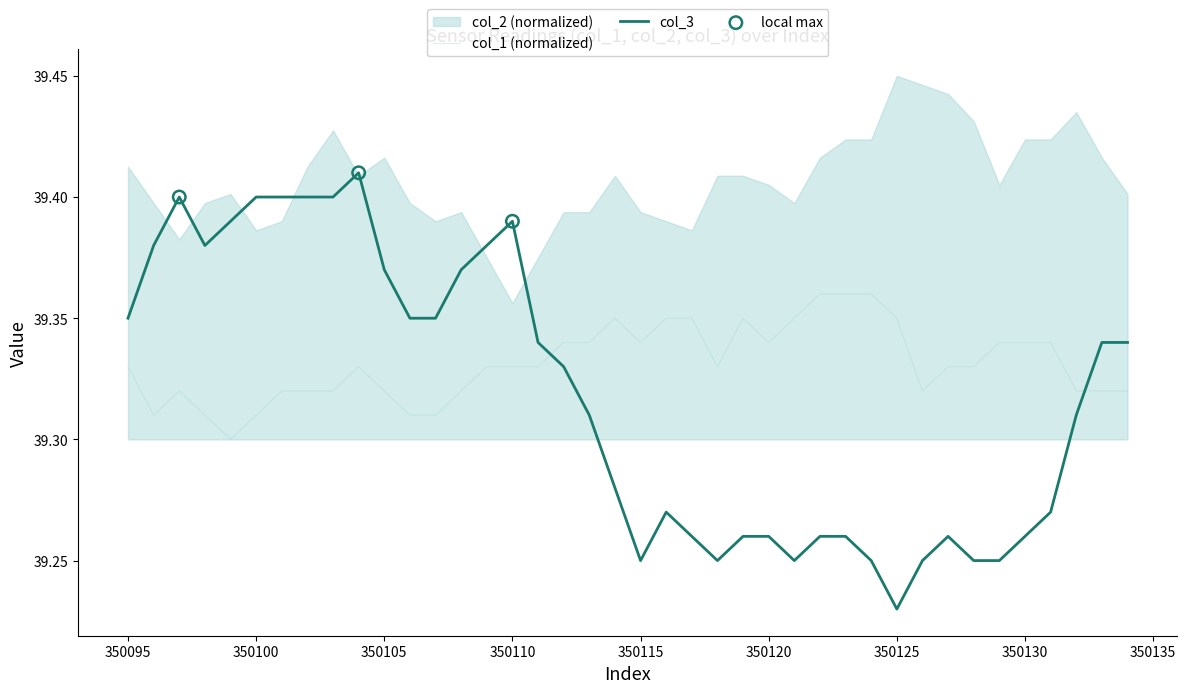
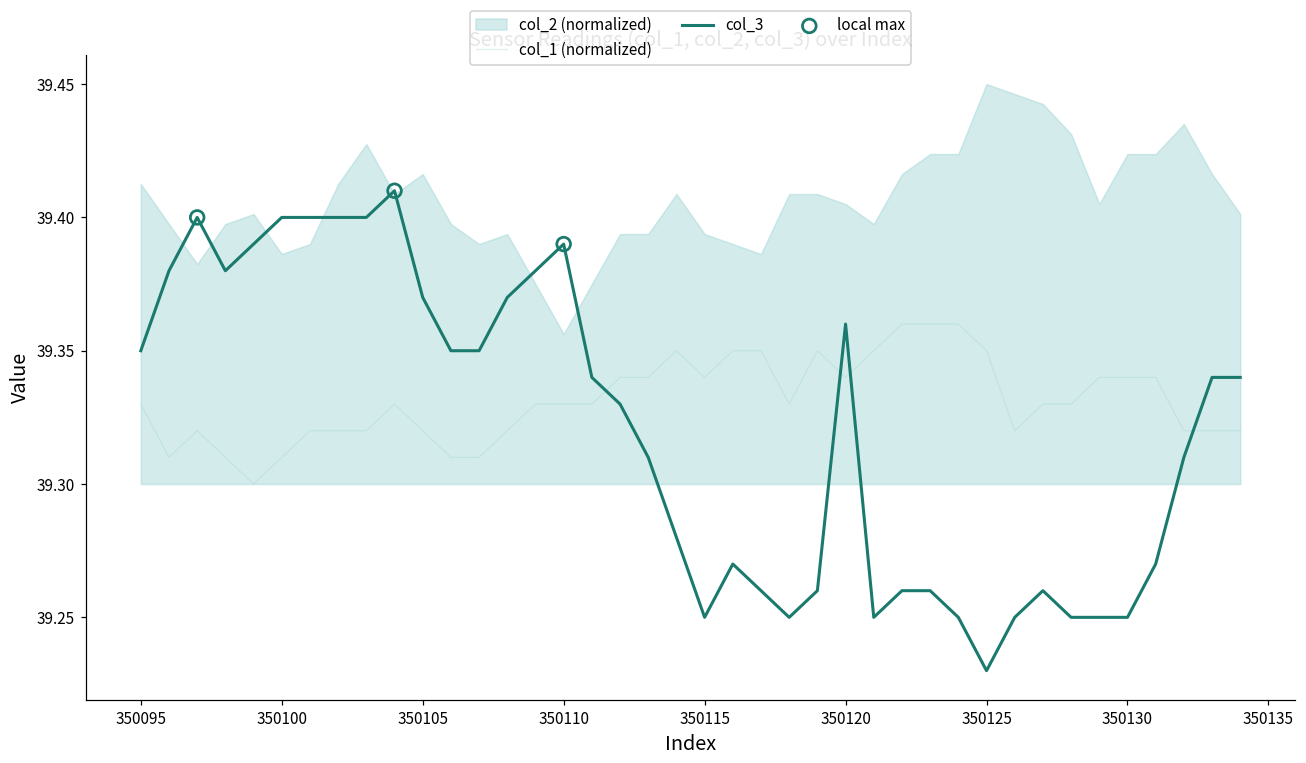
col_3, 350120: 39.26 -> 39.36
col_3, 350130: 39.26 -> 39.25
